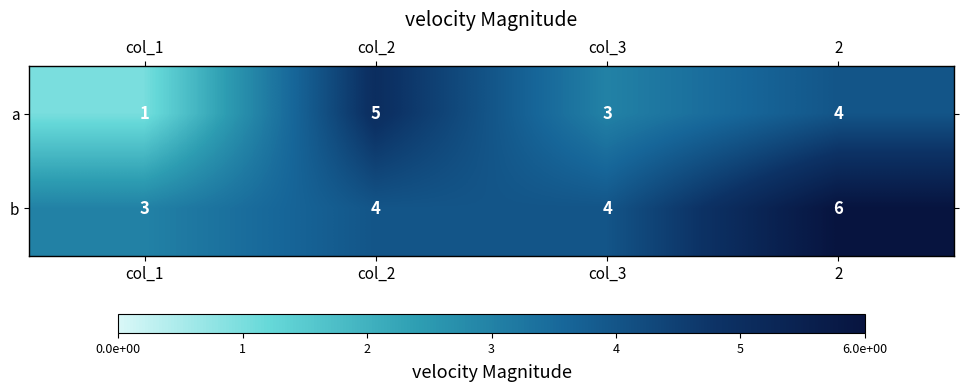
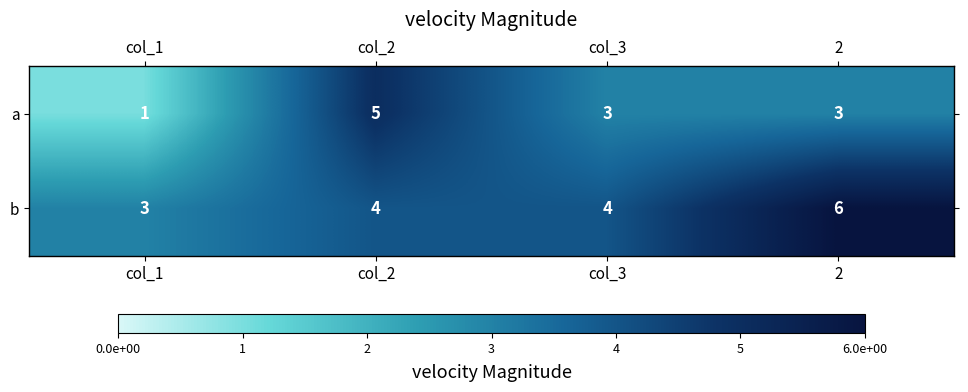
a, 2: 4 -> 3
